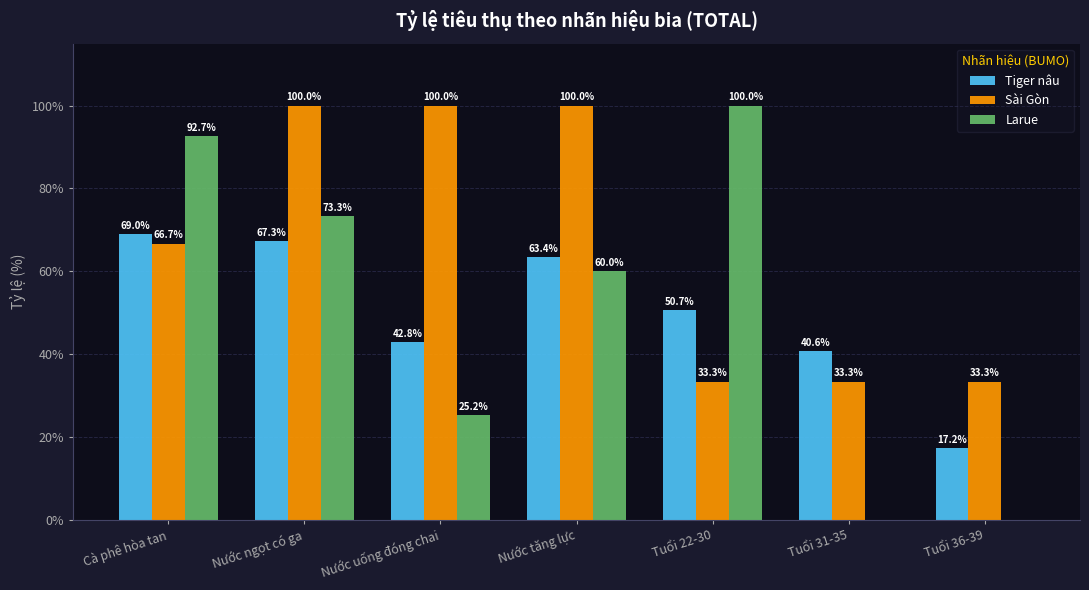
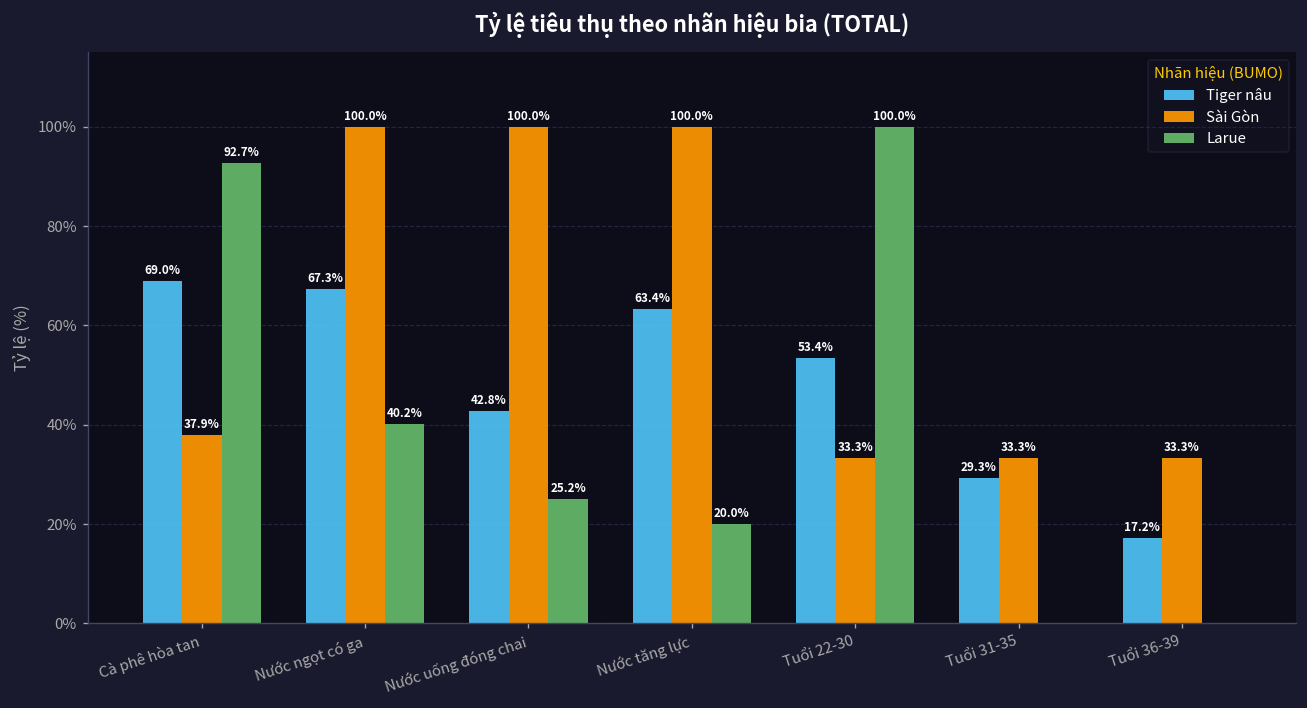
Sài Gòn, Cà phê hòa tan: 66.7% -> 37.9%
Larue, Nước ngọt có ga: 73.3% -> 40.2%
Larue, Nước tăng lực: 60.0% -> 20.0%
Tiger nâu, Tuổi 22-30: 50.7% -> 53.4%
Tiger nâu, Tuổi 31-35: 40.6% -> 29.3%
